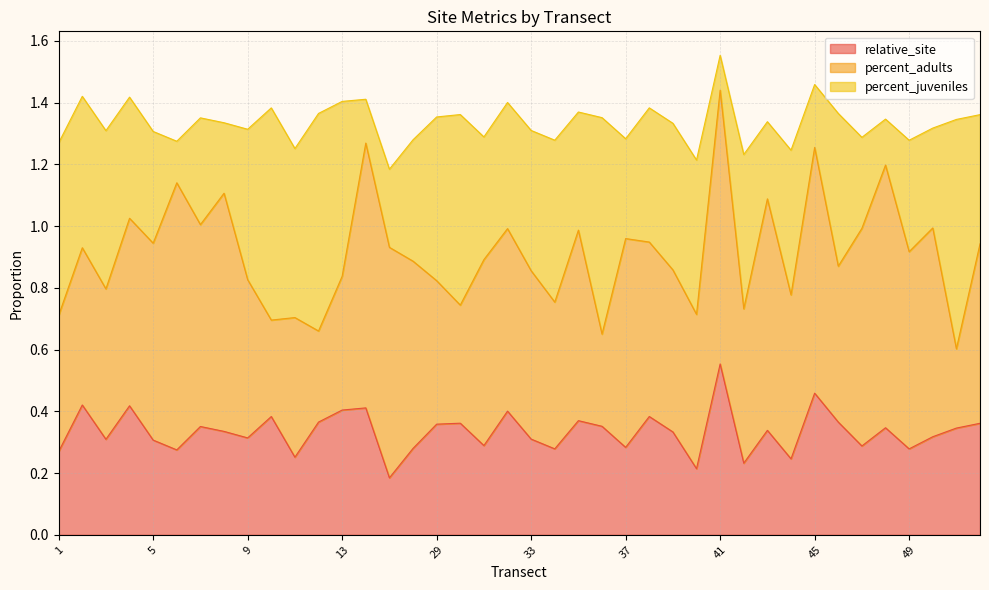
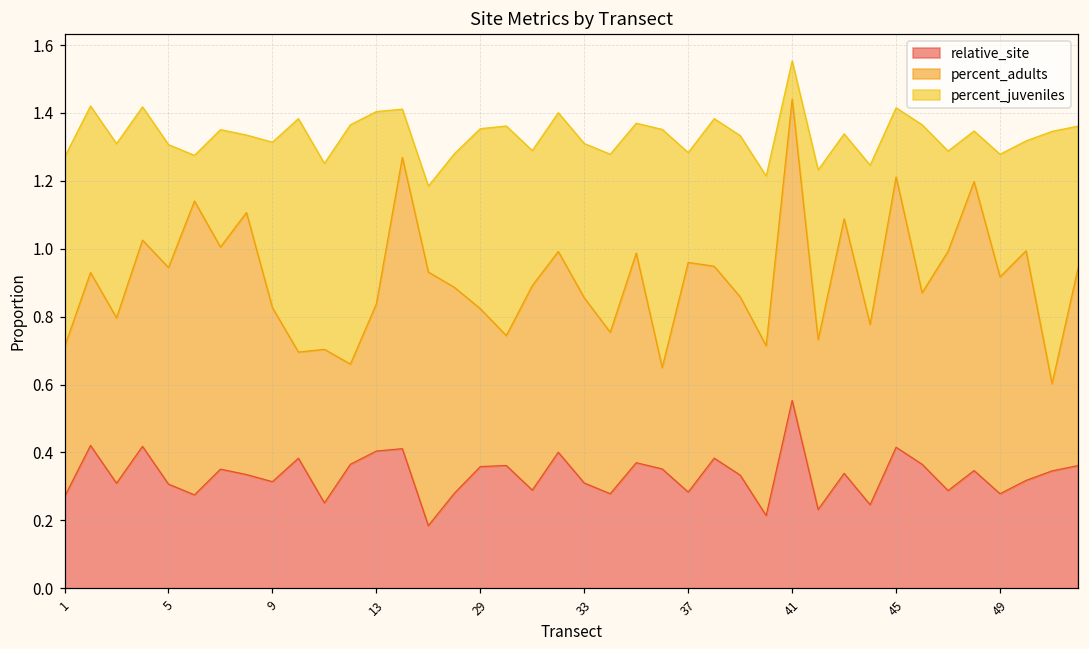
relative_site, 45: 0.46 -> 0.42
